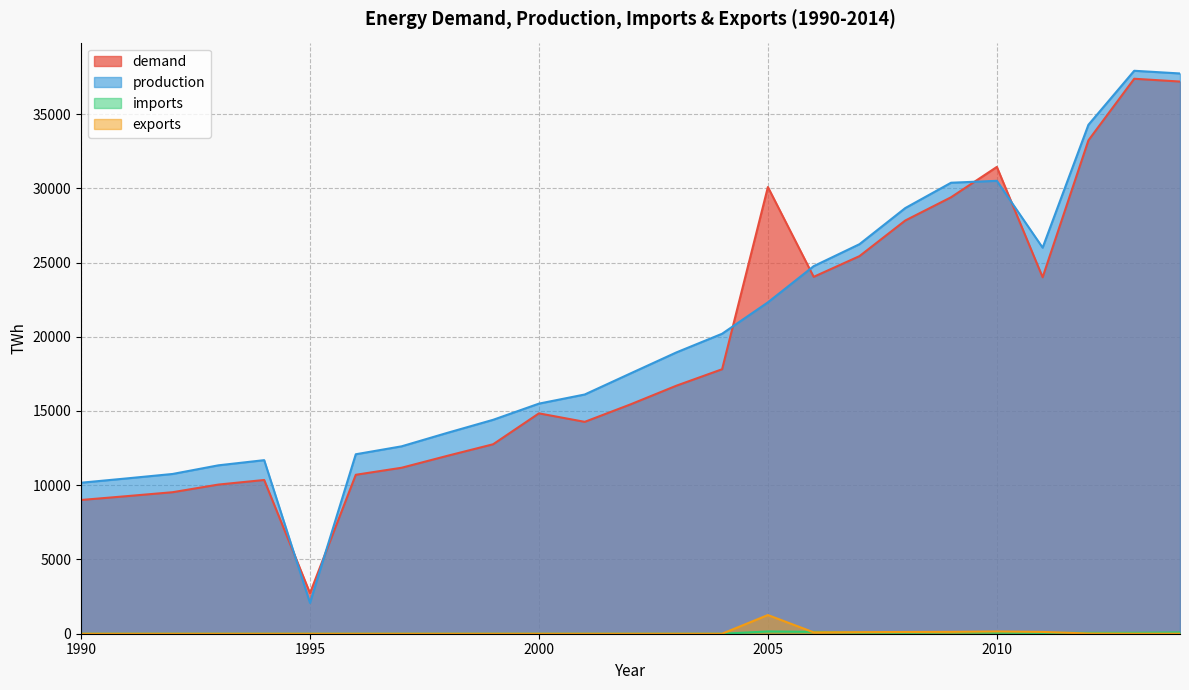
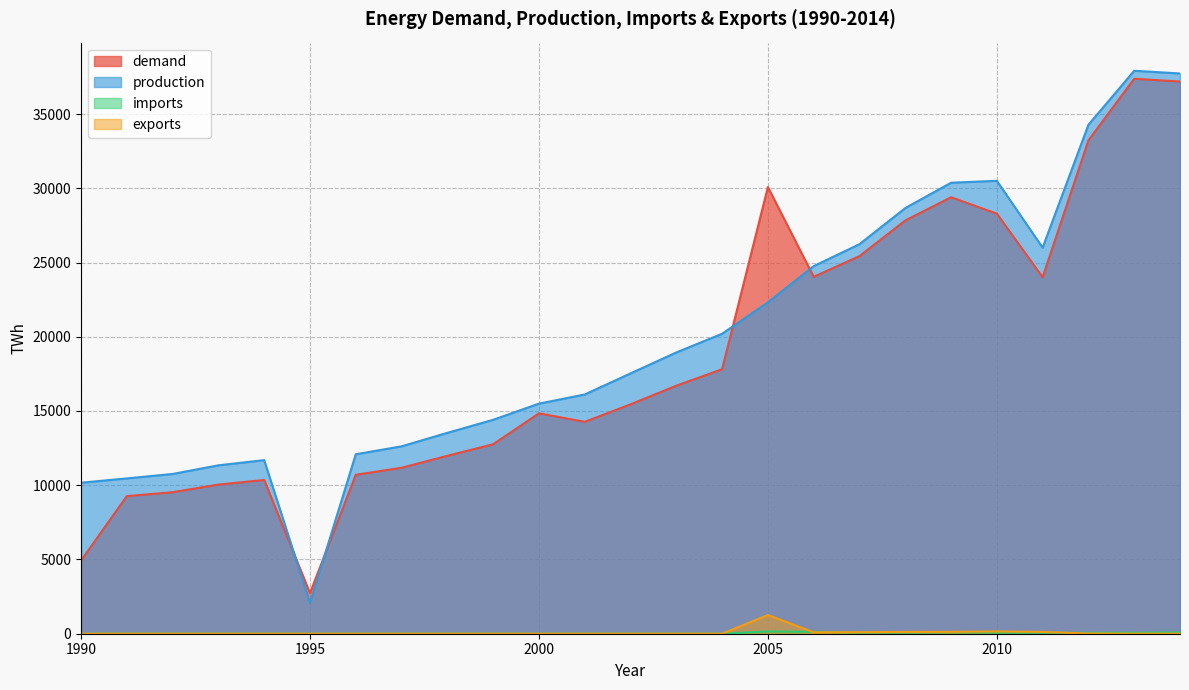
demand, 1990: 9000 -> 4900
demand, 2010: 31400 -> 28300
